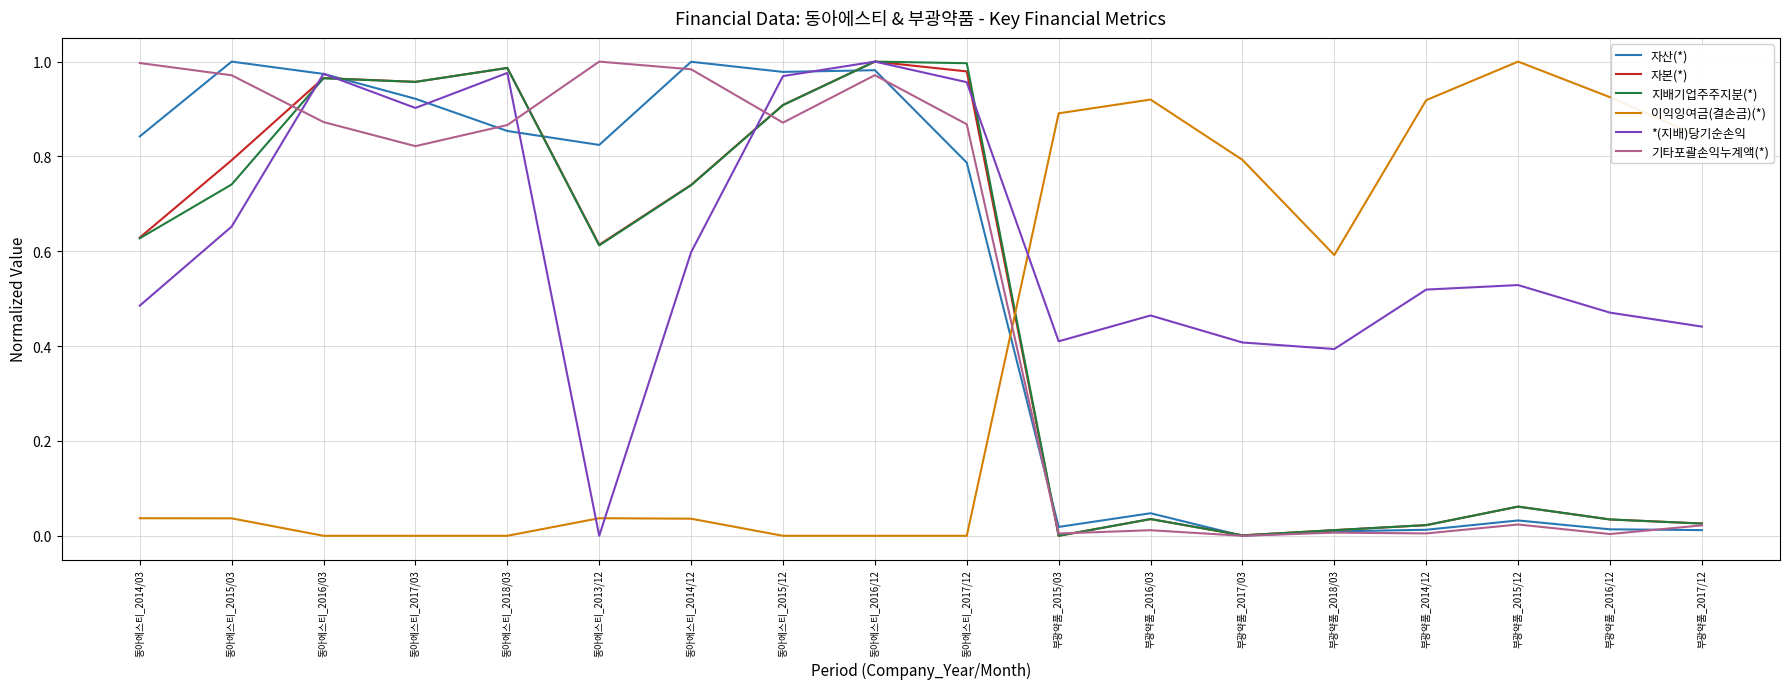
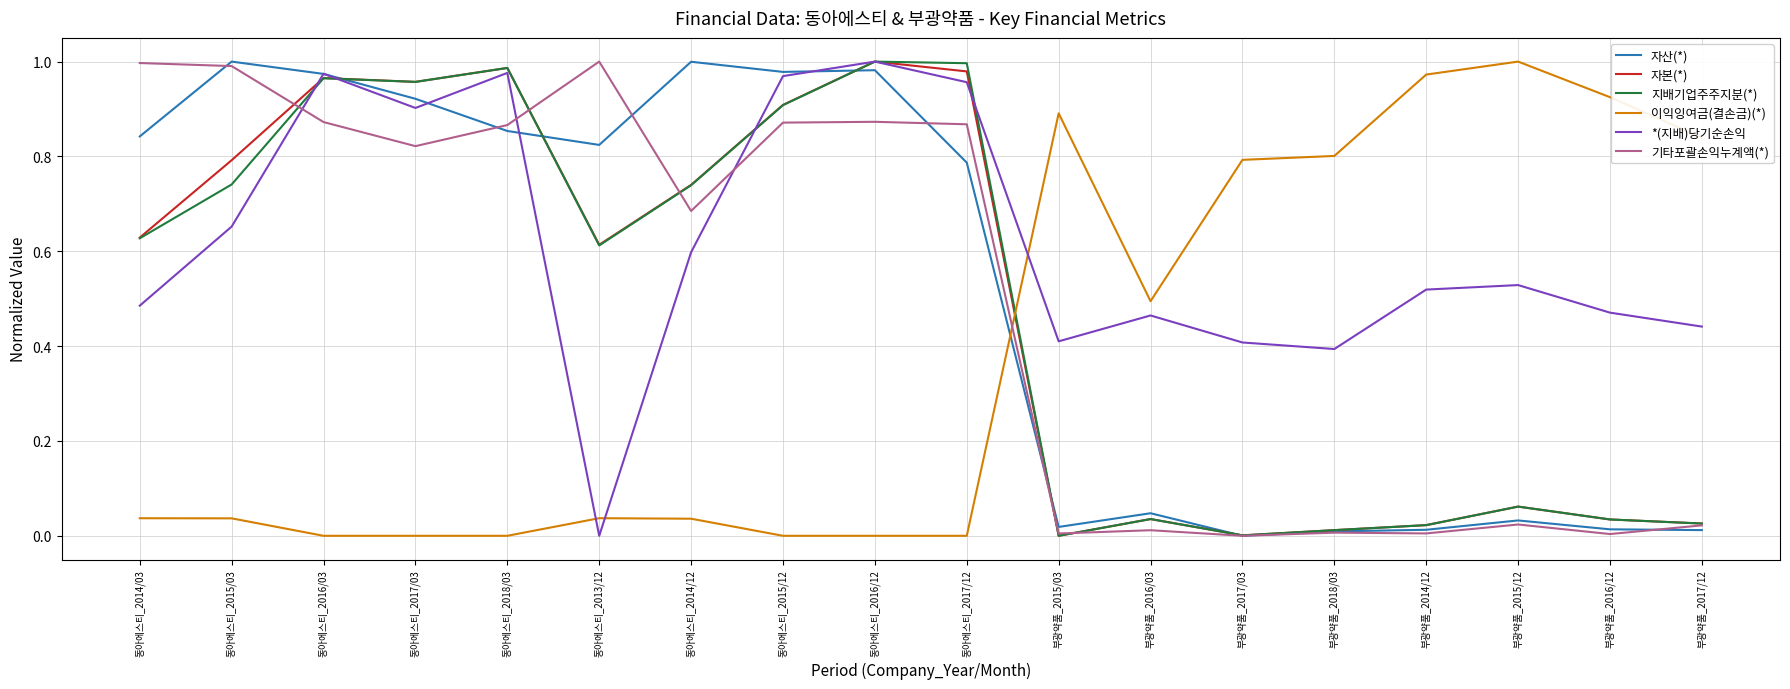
기타포괄손익누계액(*), 동아에스티_2015/03: 0.97 -> 0.99
기타포괄손익누계액(*), 동아에스티_2014/12: 0.98 -> 0.68
기타포괄손익누계액(*), 동아에스티_2016/12: 0.97 -> 0.87
이익잉여금(결손금)(*), 부광약품_2016/03: 0.92 -> 0.49
이익잉여금(결손금)(*), 부광약품_2018/03: 0.59 -> 0.80
이익잉여금(결손금)(*), 부광약품_2014/12: 0.92 -> 0.97
